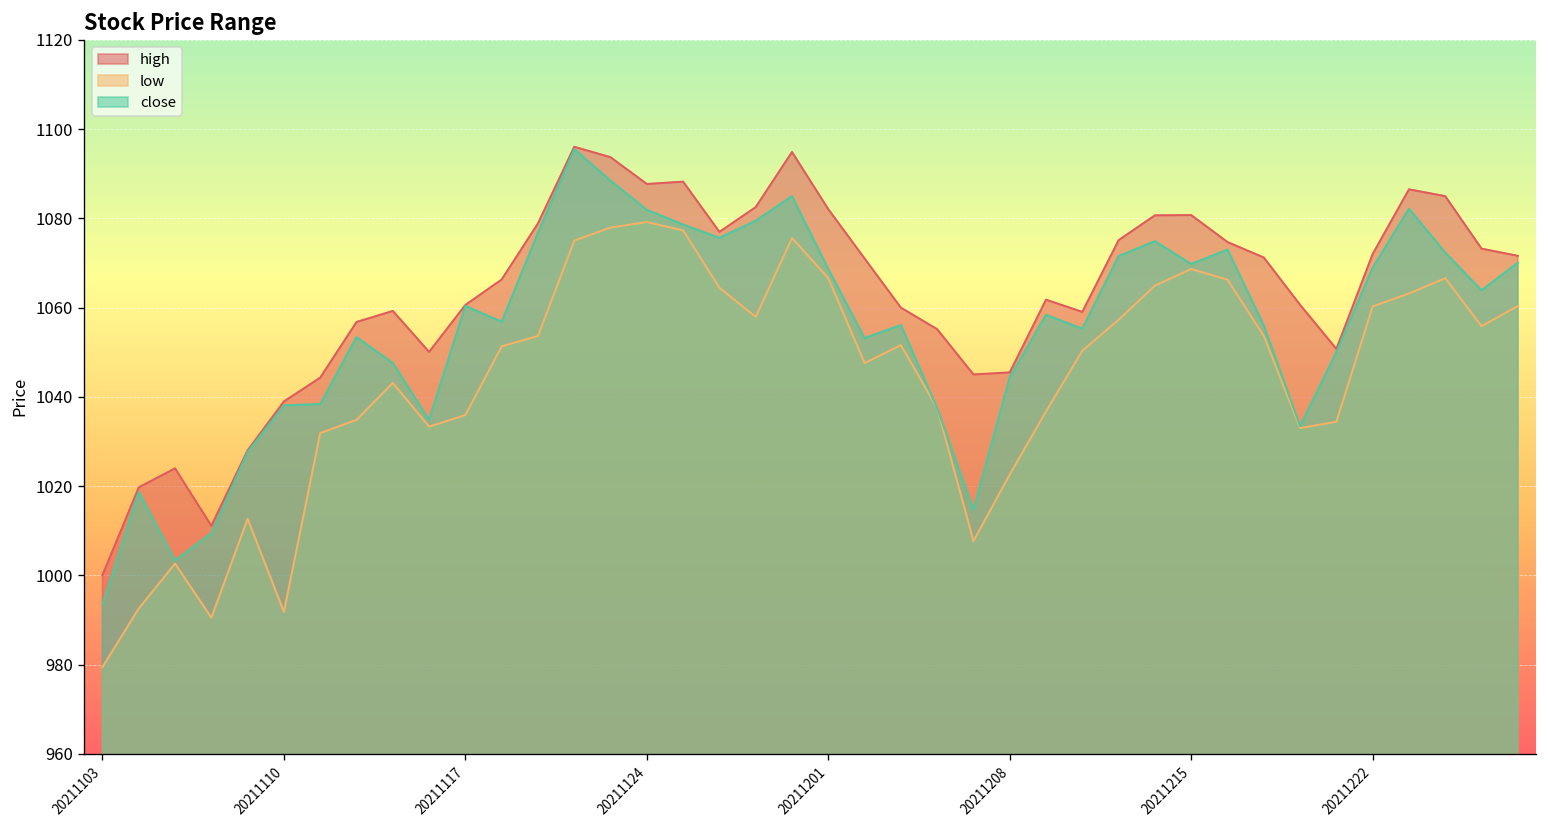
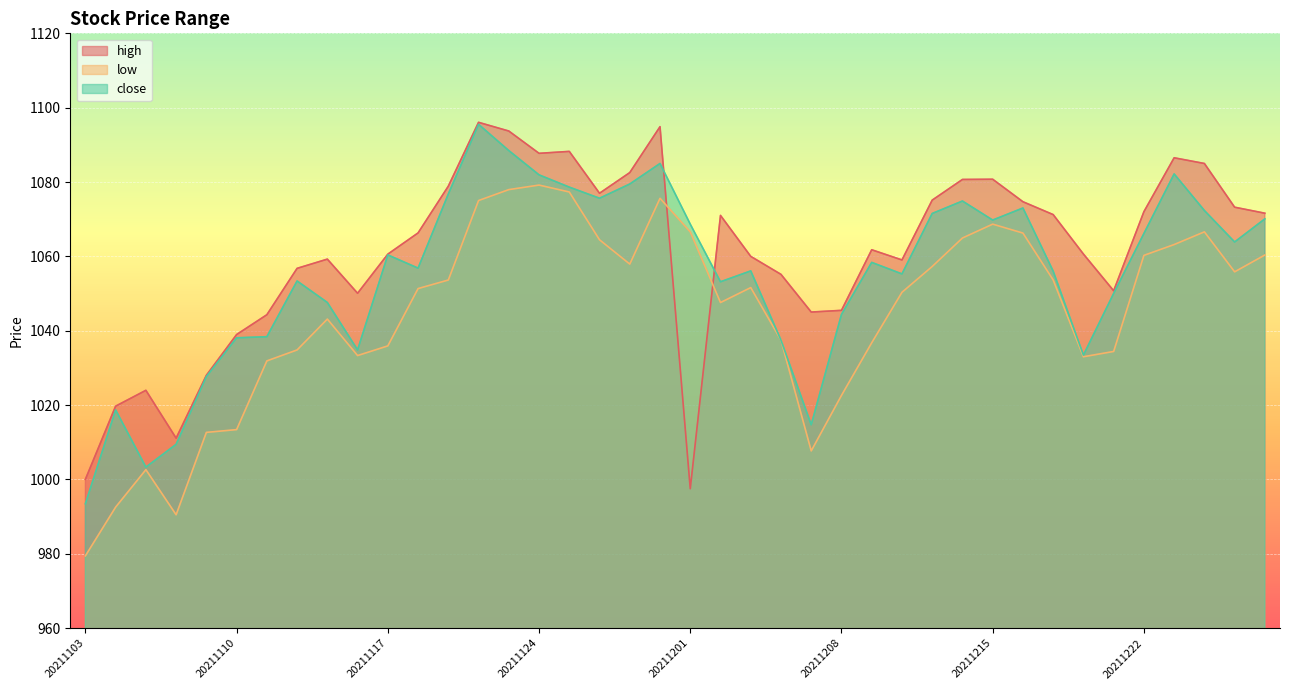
low, 20211110: 992 -> 1013
high, 20211201: 1082 -> 998
close, 20211222: 1069 -> 1066
